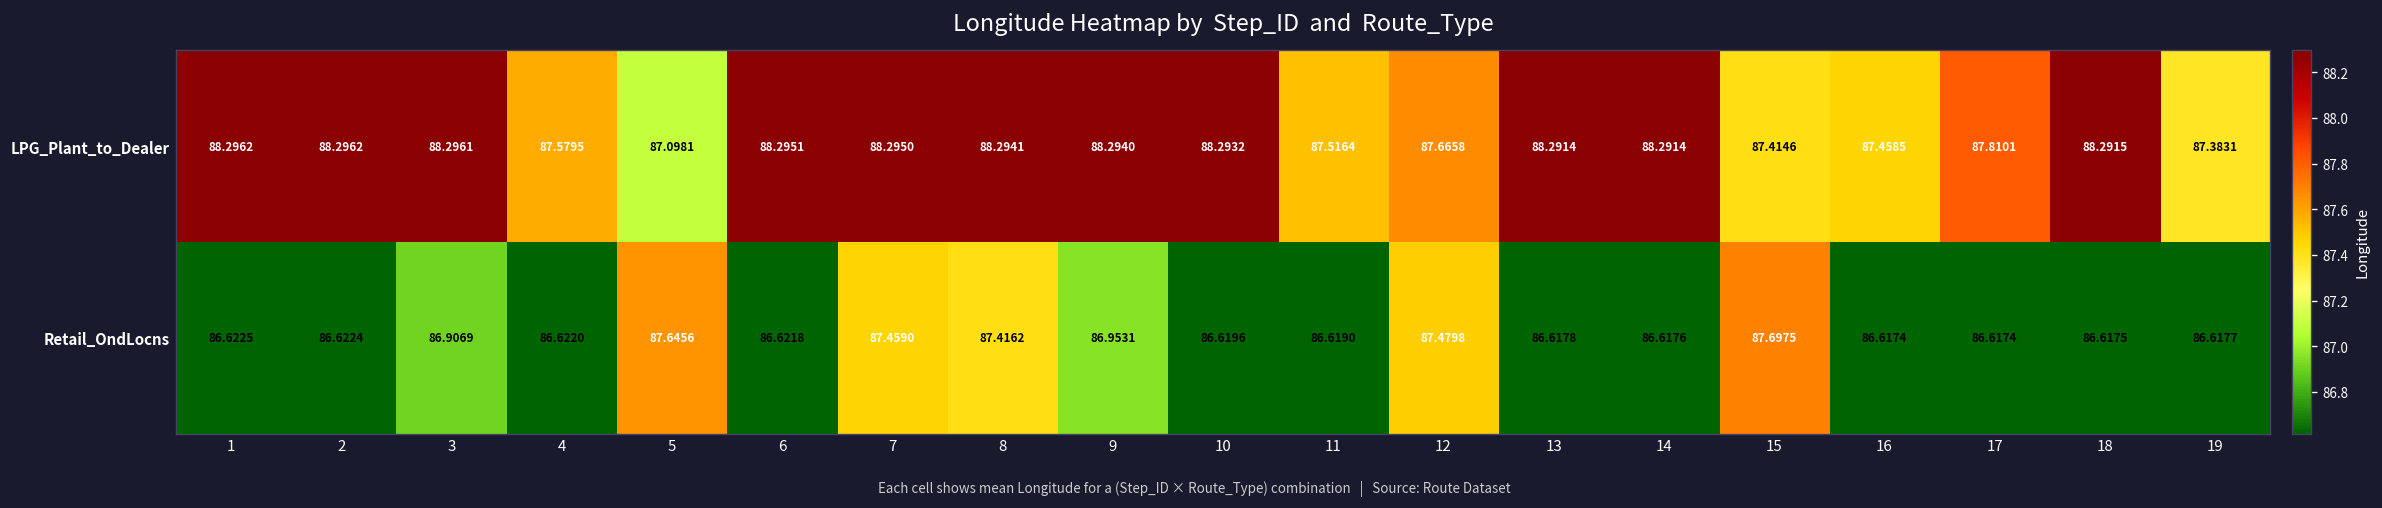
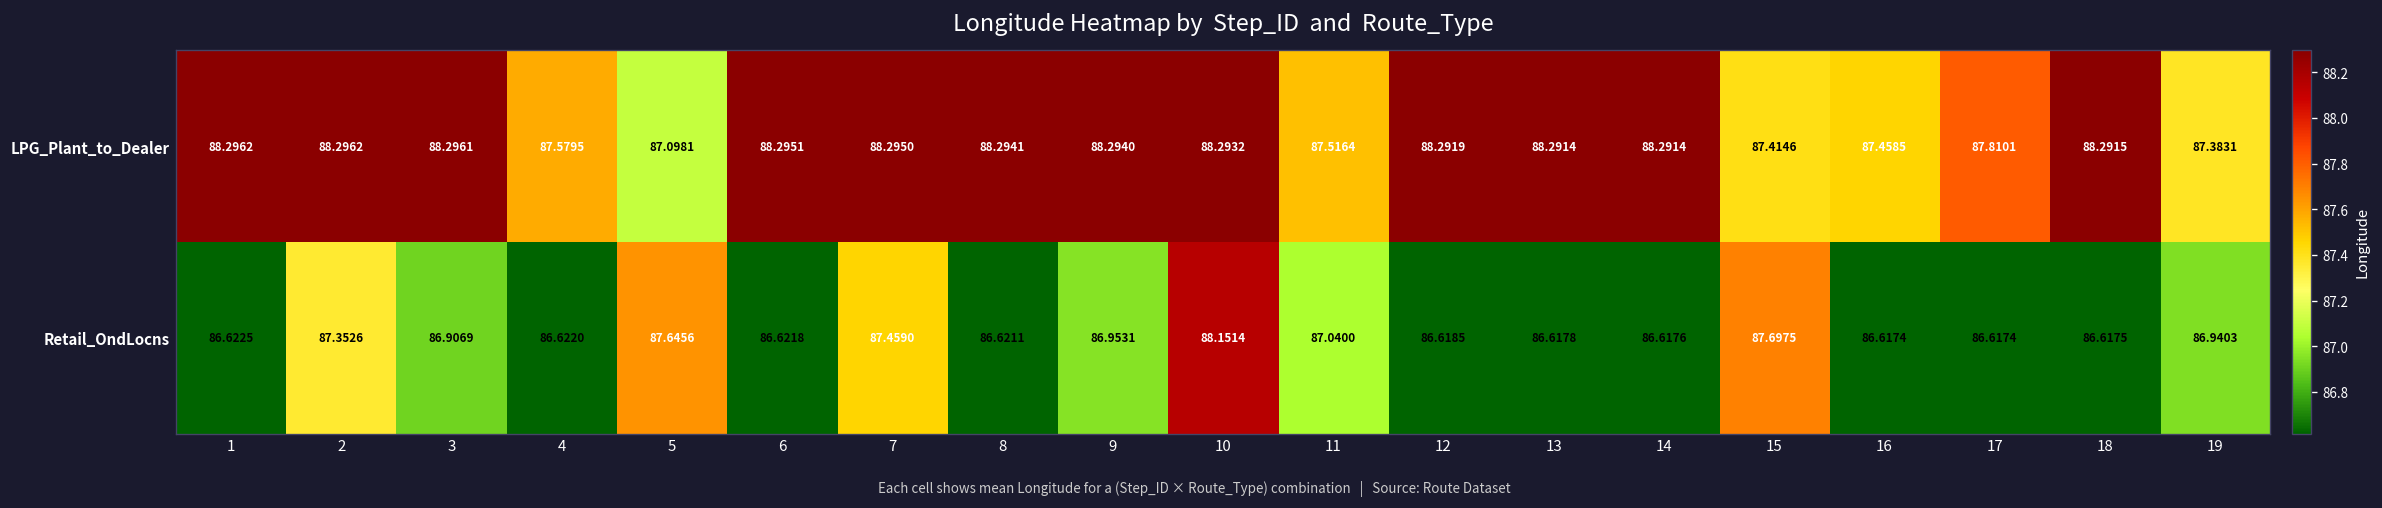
LPG_Plant_to_Dealer, 12: 87.6658 -> 88.2919
Retail_OndLocns, 2: 86.6224 -> 87.3526
Retail_OndLocns, 8: 87.4162 -> 86.6211
Retail_OndLocns, 10: 86.6196 -> 88.1514
Retail_OndLocns, 11: 86.6190 -> 87.0400
Retail_OndLocns, 12: 87.4798 -> 86.6185
Retail_OndLocns, 19: 86.6177 -> 86.9403
